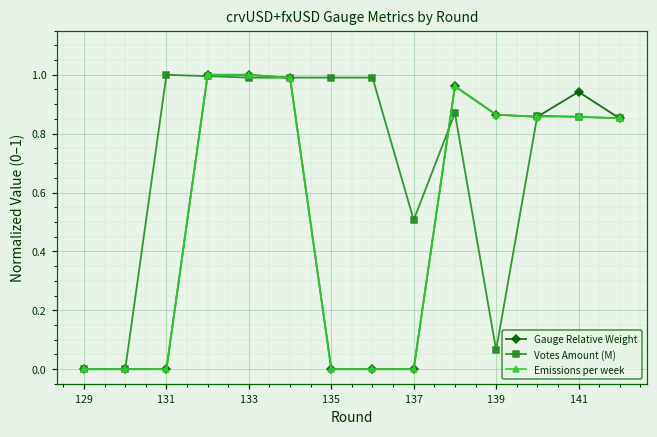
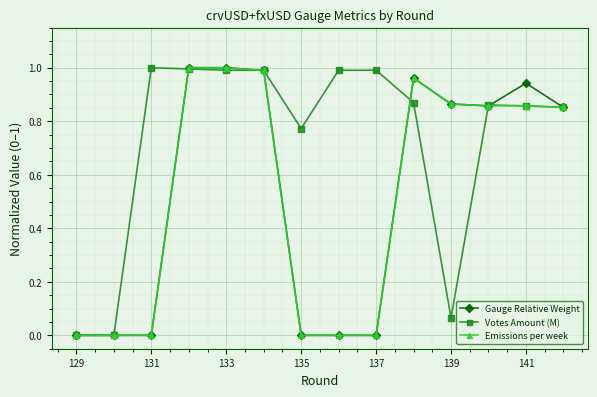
Votes Amount (M), 135: 0.99 -> 0.77
Votes Amount (M), 137: 0.51 -> 0.99
